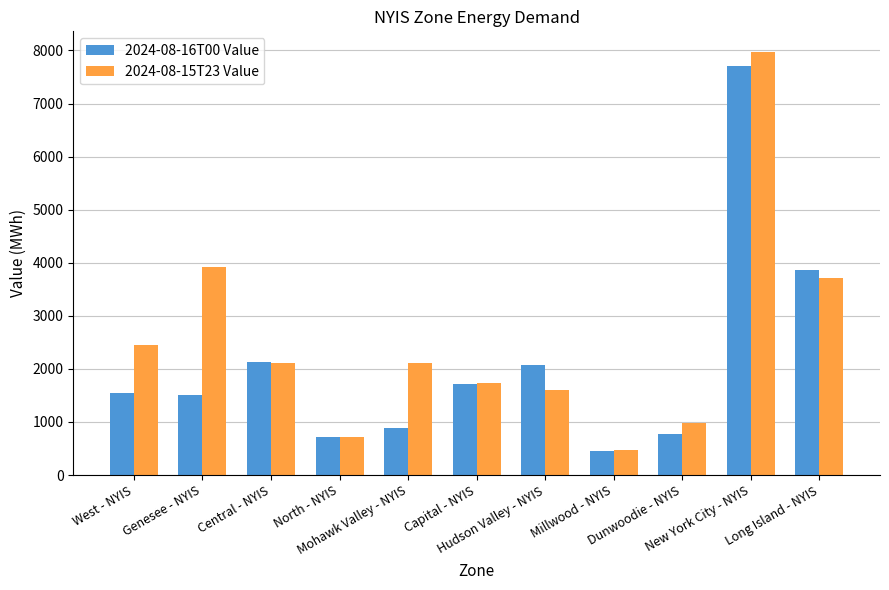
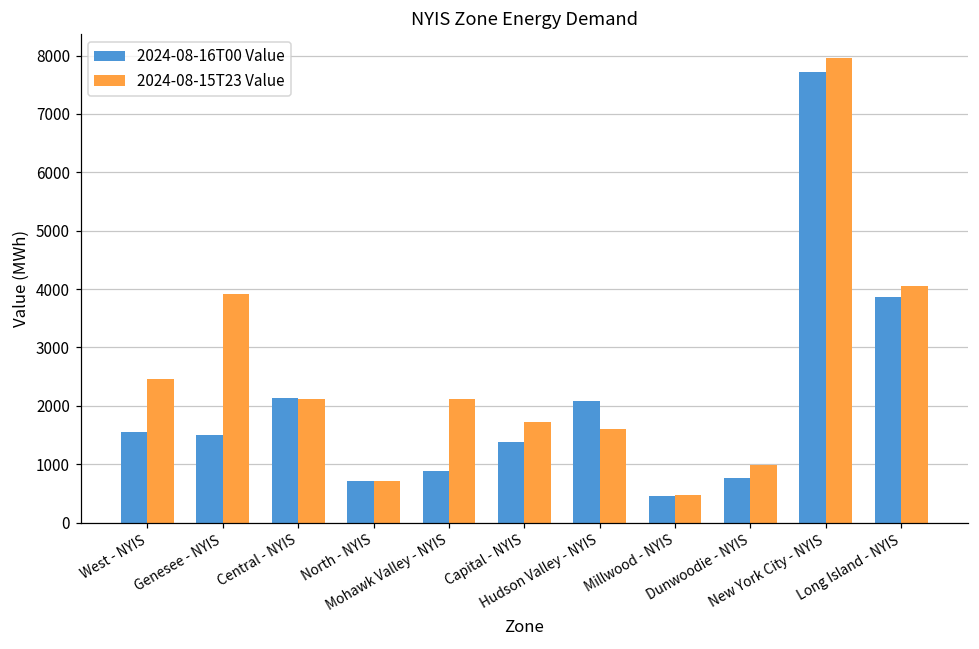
2024-08-16T00 Value, Capital - NYIS: 1700 -> 1400
2024-08-15T23 Value, Long Island - NYIS: 3700 -> 4100
